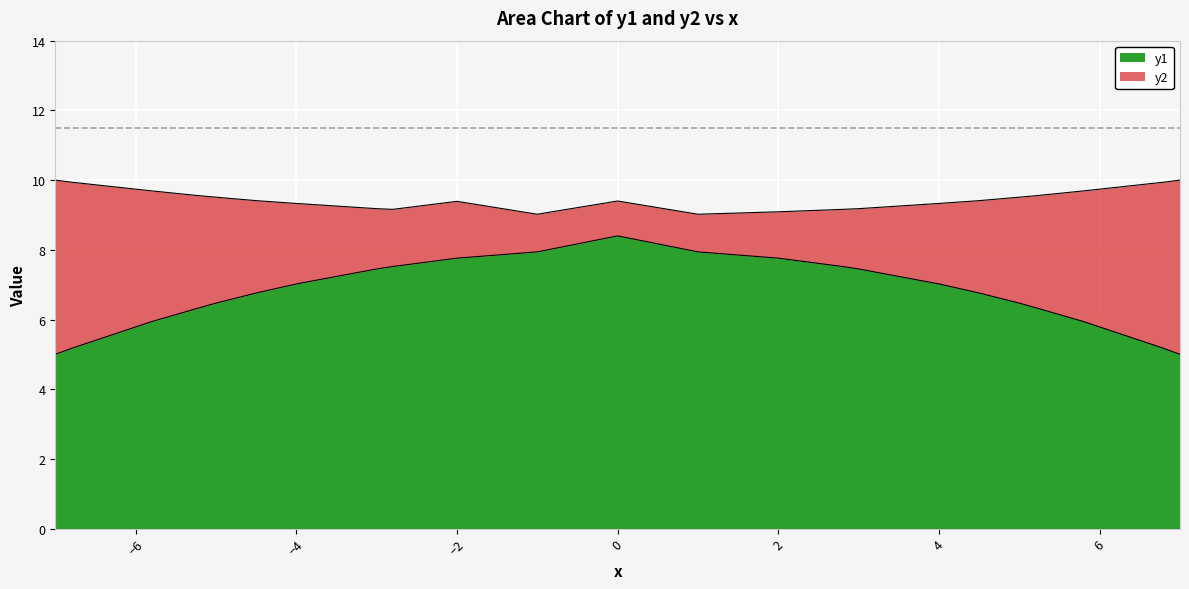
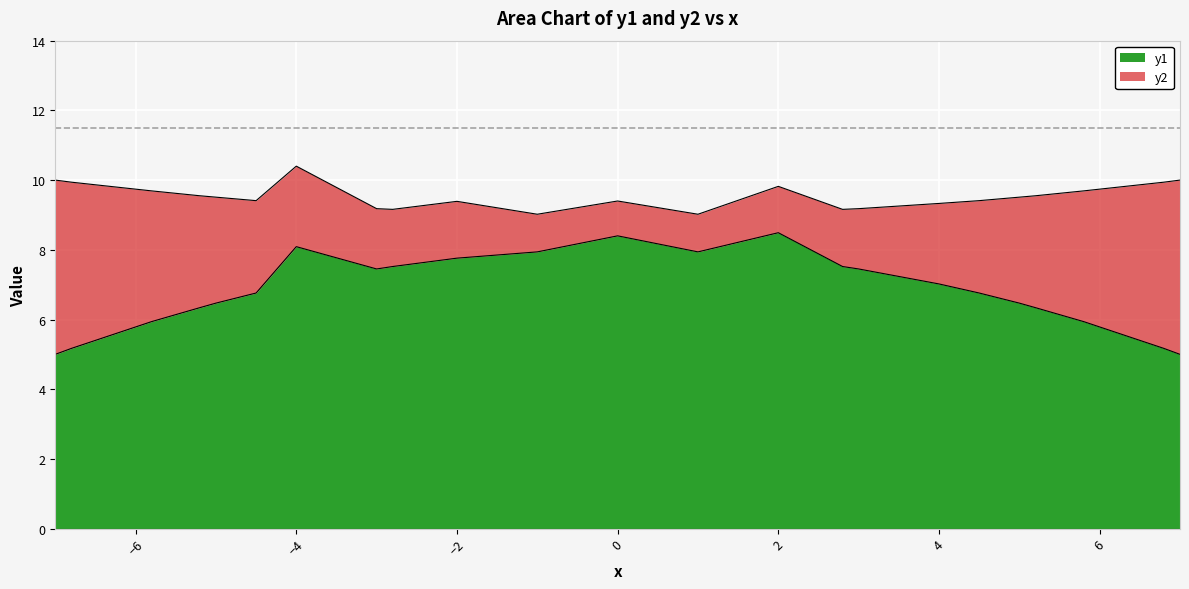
y1, −4: 7.0 -> 8.1
y1, 2: 7.8 -> 8.5
